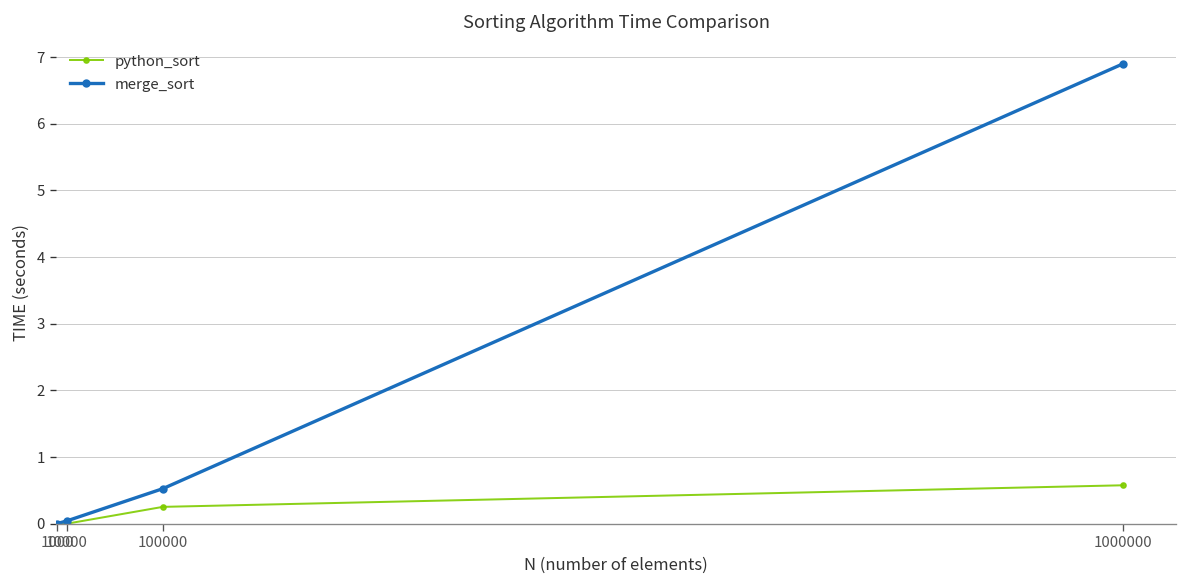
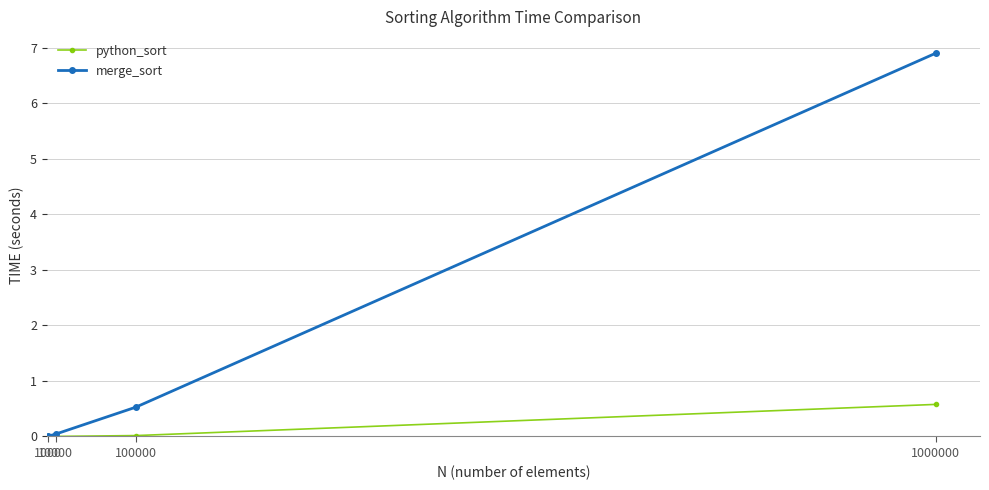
python_sort, 100000: 0.3 -> 0.0
